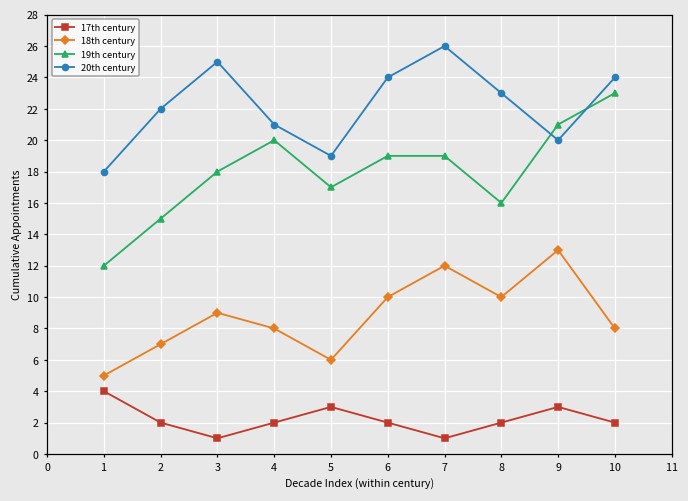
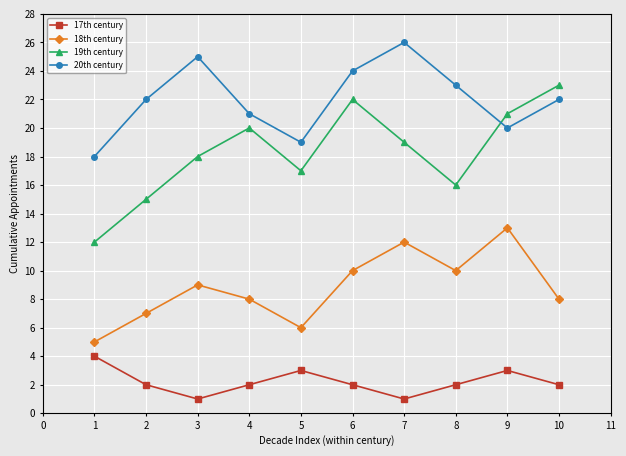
19th century, 6: 19 -> 22
20th century, 10: 24 -> 22
